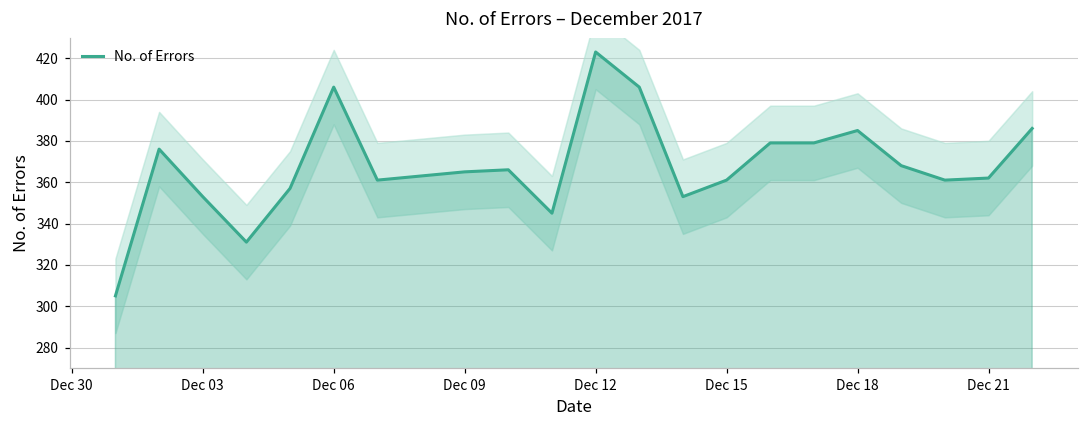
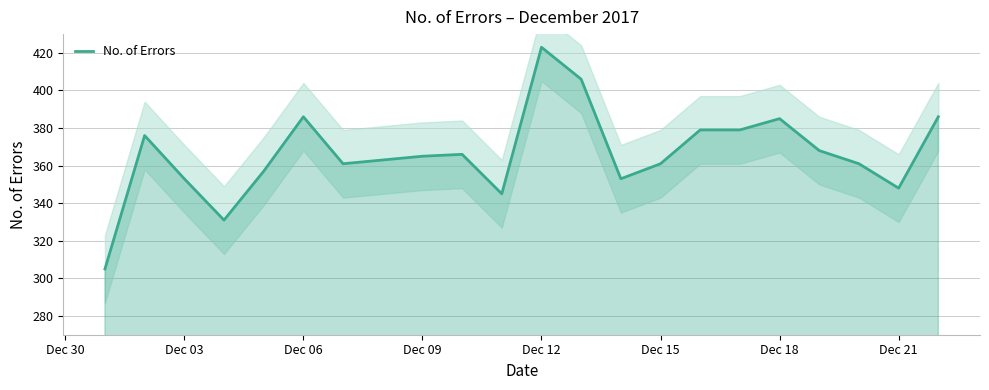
No. of Errors, Dec 06: 406 -> 386
No. of Errors, Dec 21: 362 -> 348
